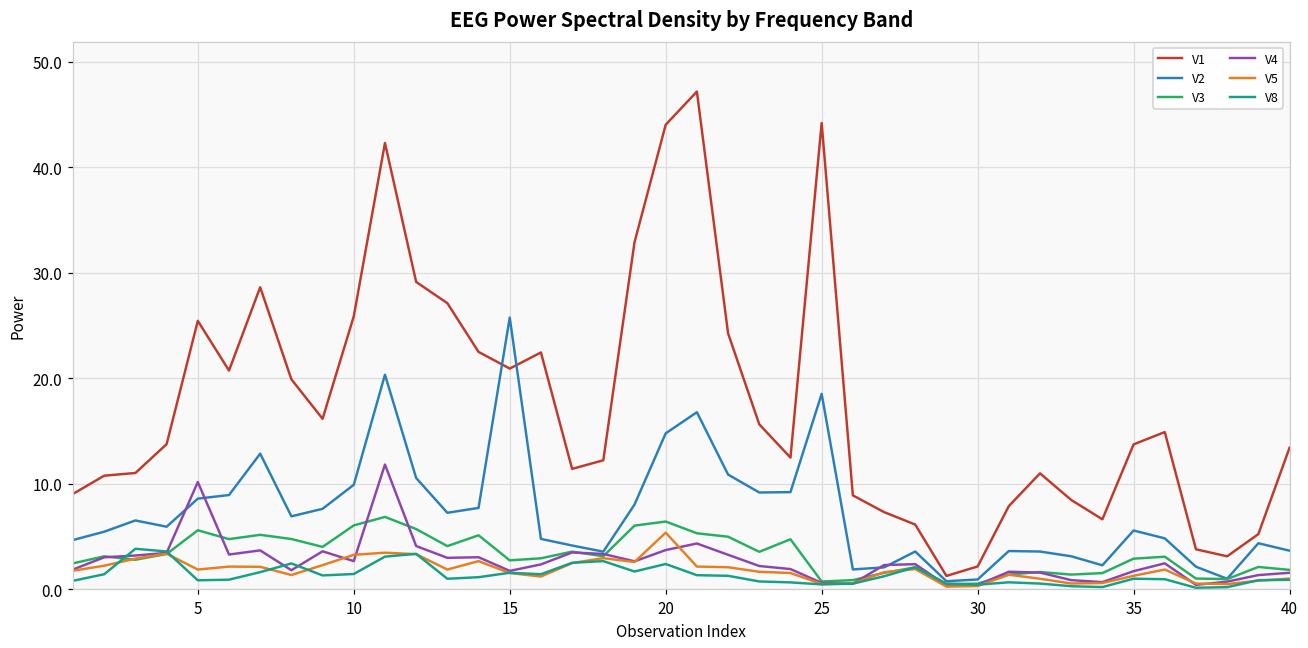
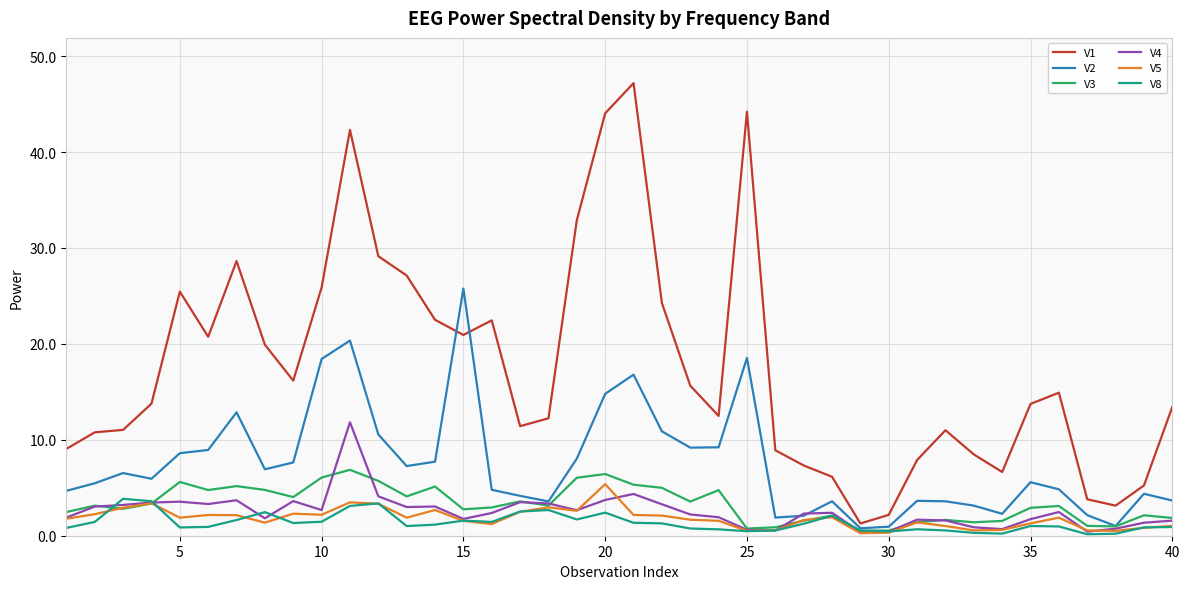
V4, 5: 10 -> 4
V2, 10: 10 -> 18
V5, 10: 3 -> 2
